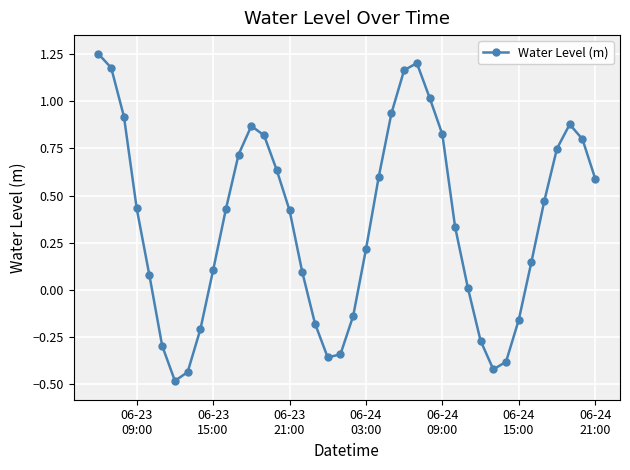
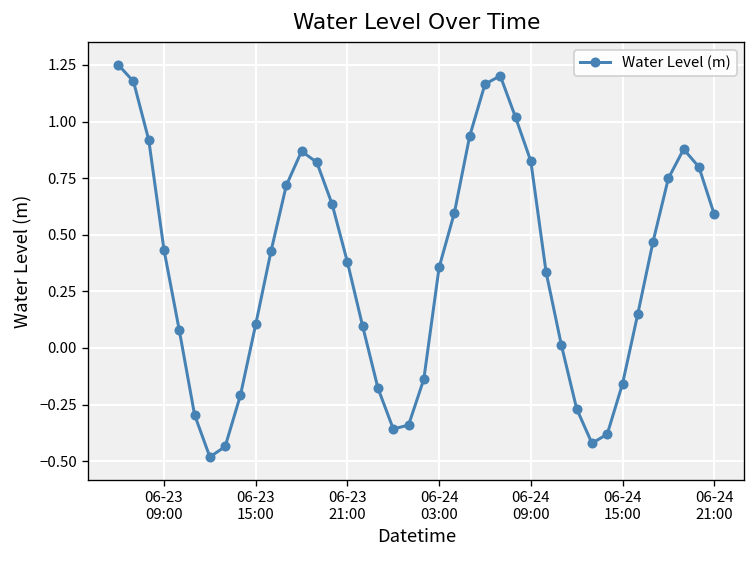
06-23 21:00: 0.42 -> 0.38
06-24 03:00: 0.21 -> 0.36
